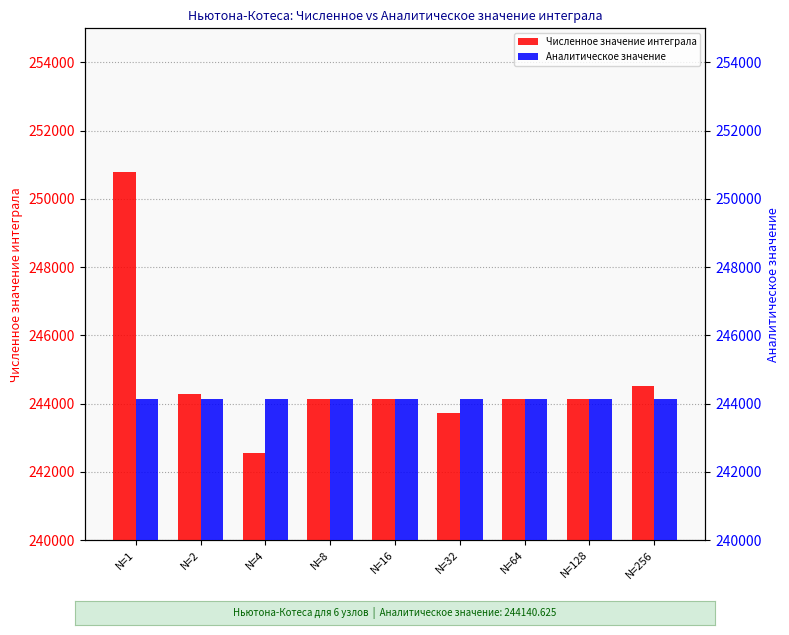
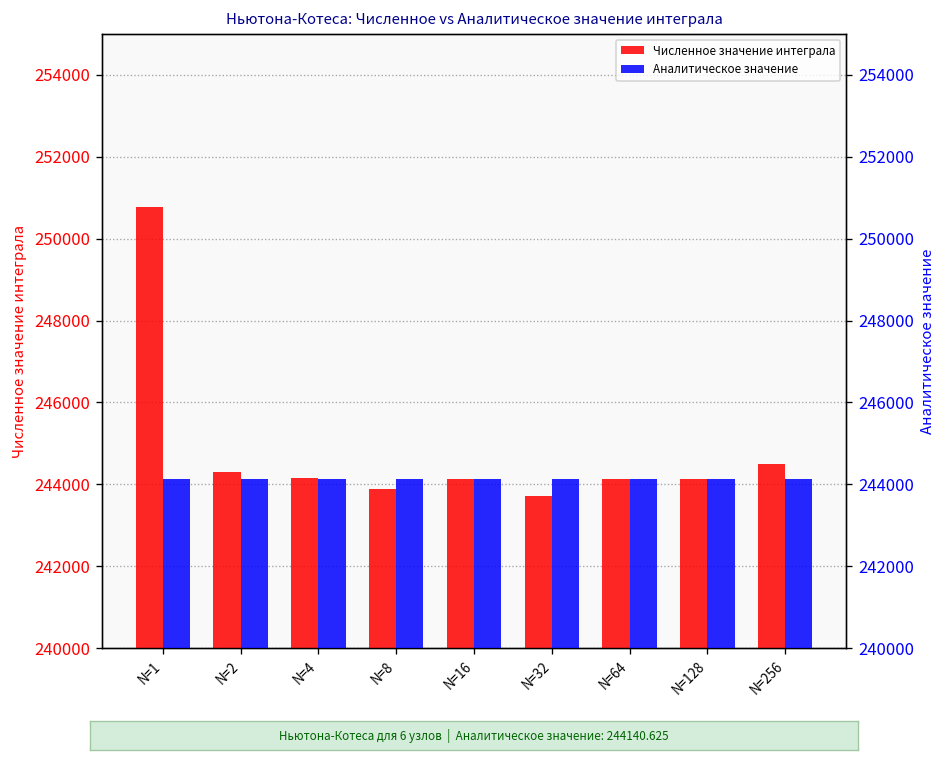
Численное значение интеграла, N=4: 242600 -> 244100
Численное значение интеграла, N=8: 244100 -> 243900
